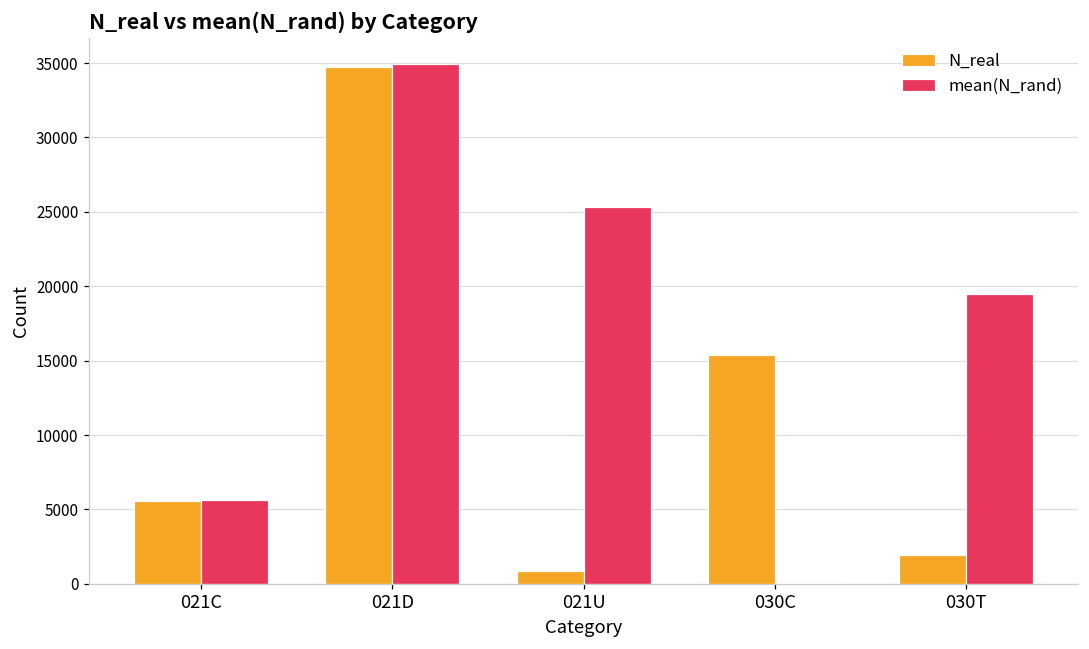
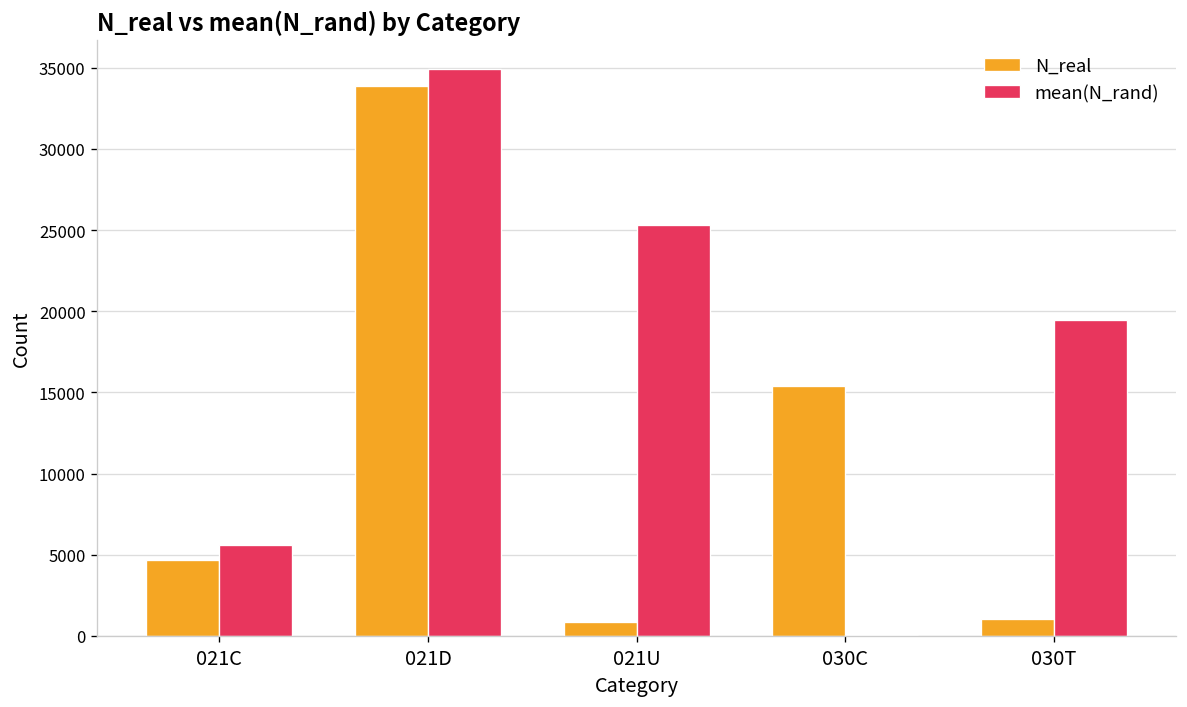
N_real, 021C: 5600 -> 4600
N_real, 021D: 34700 -> 33900
N_real, 030T: 1900 -> 1000
